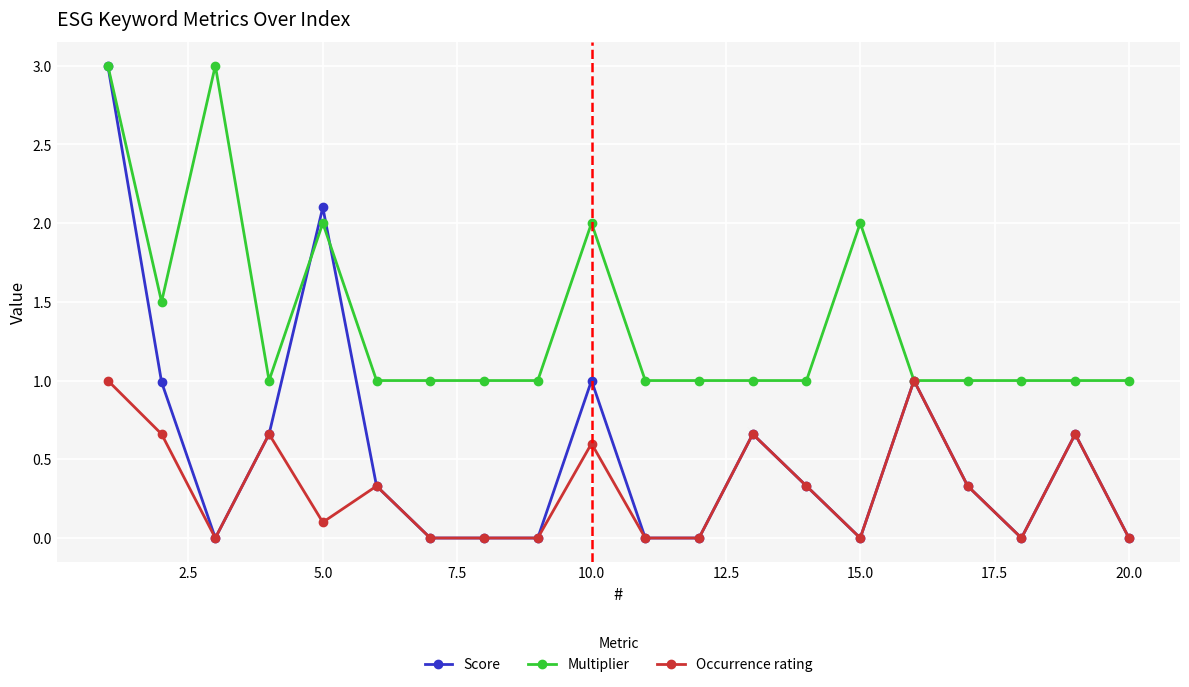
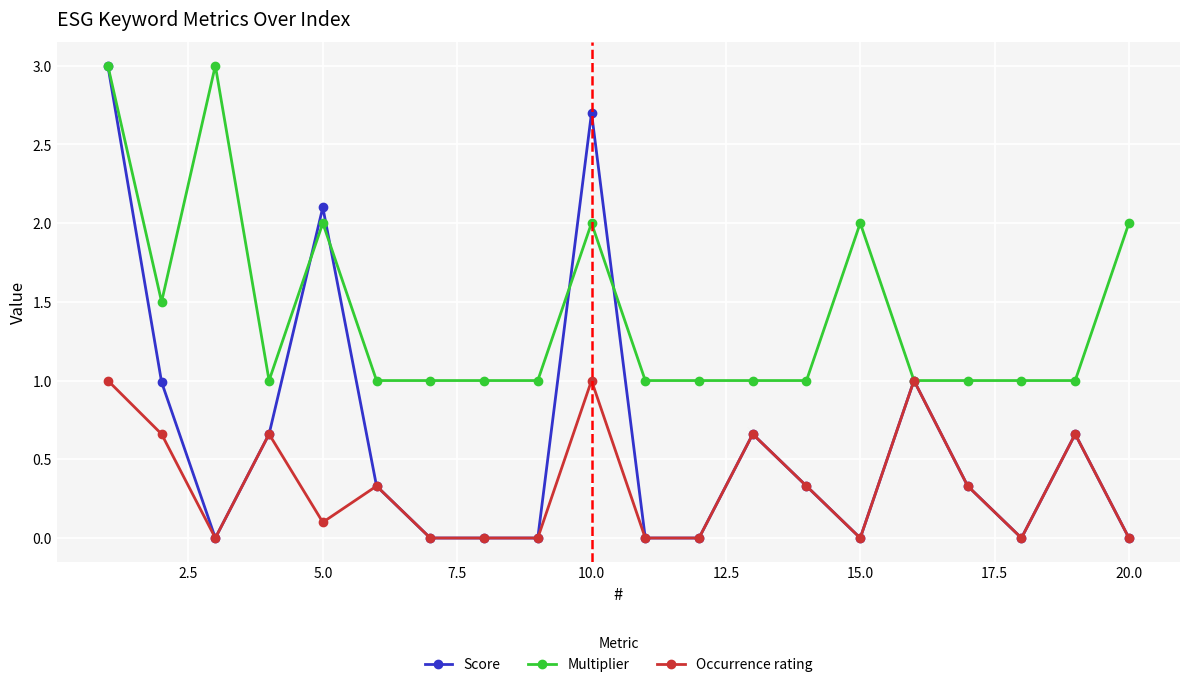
Score, 10.0: 1.0 -> 2.7
Occurrence rating, 10.0: 0.6 -> 1.0
Multiplier, 20.0: 1 -> 2
